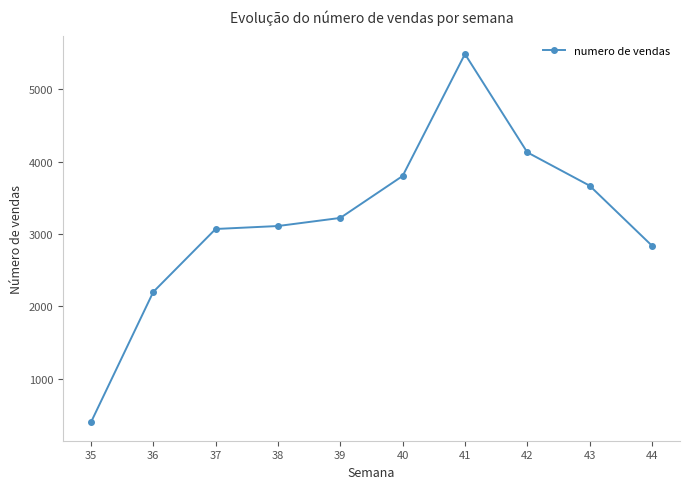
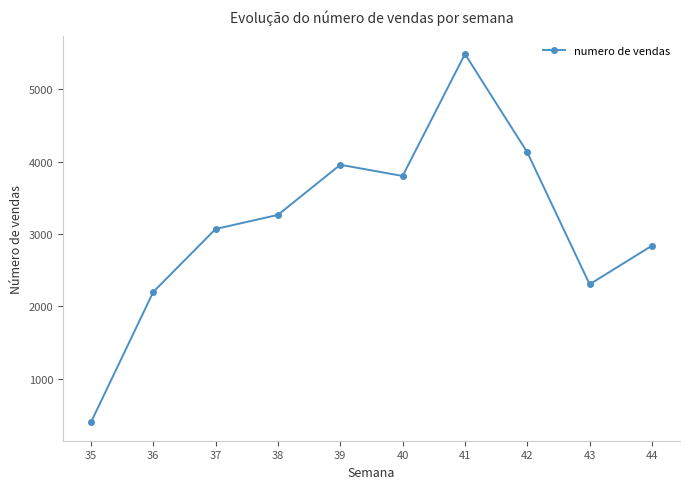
38: 3100 -> 3300
39: 3200 -> 4000
43: 3700 -> 2300
